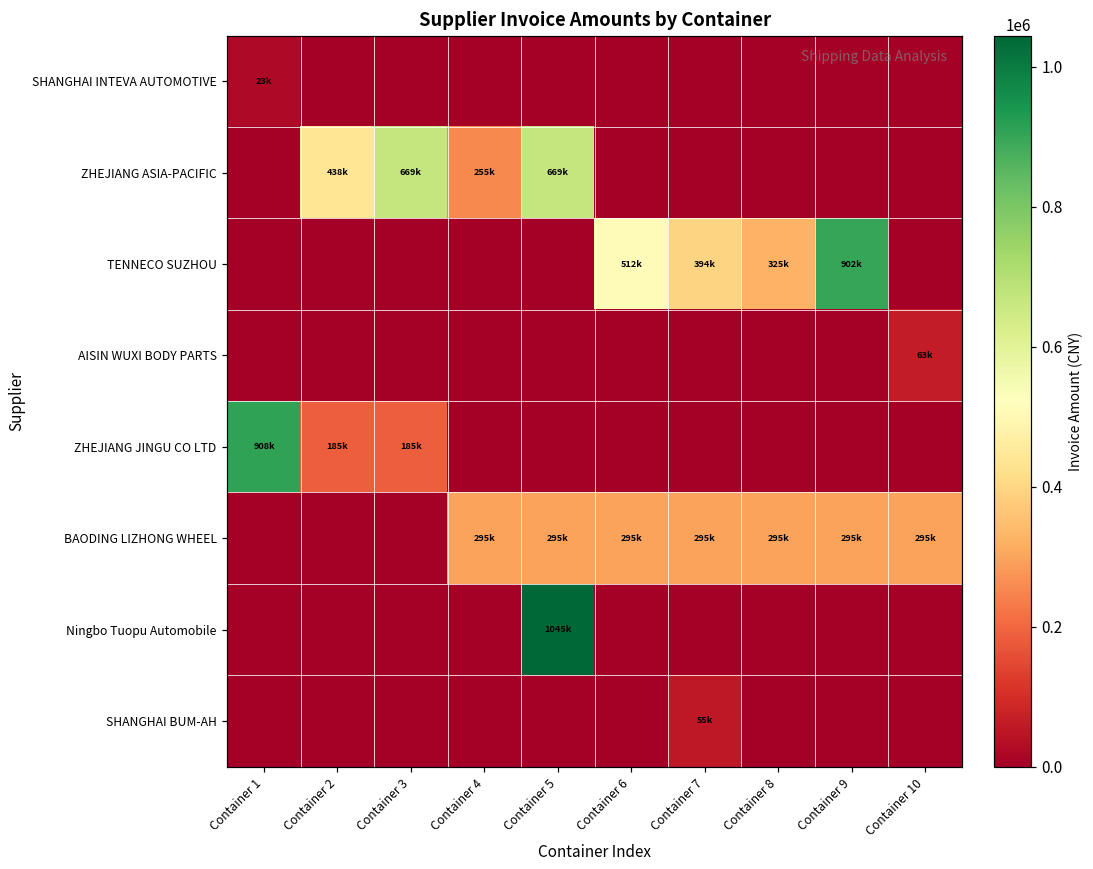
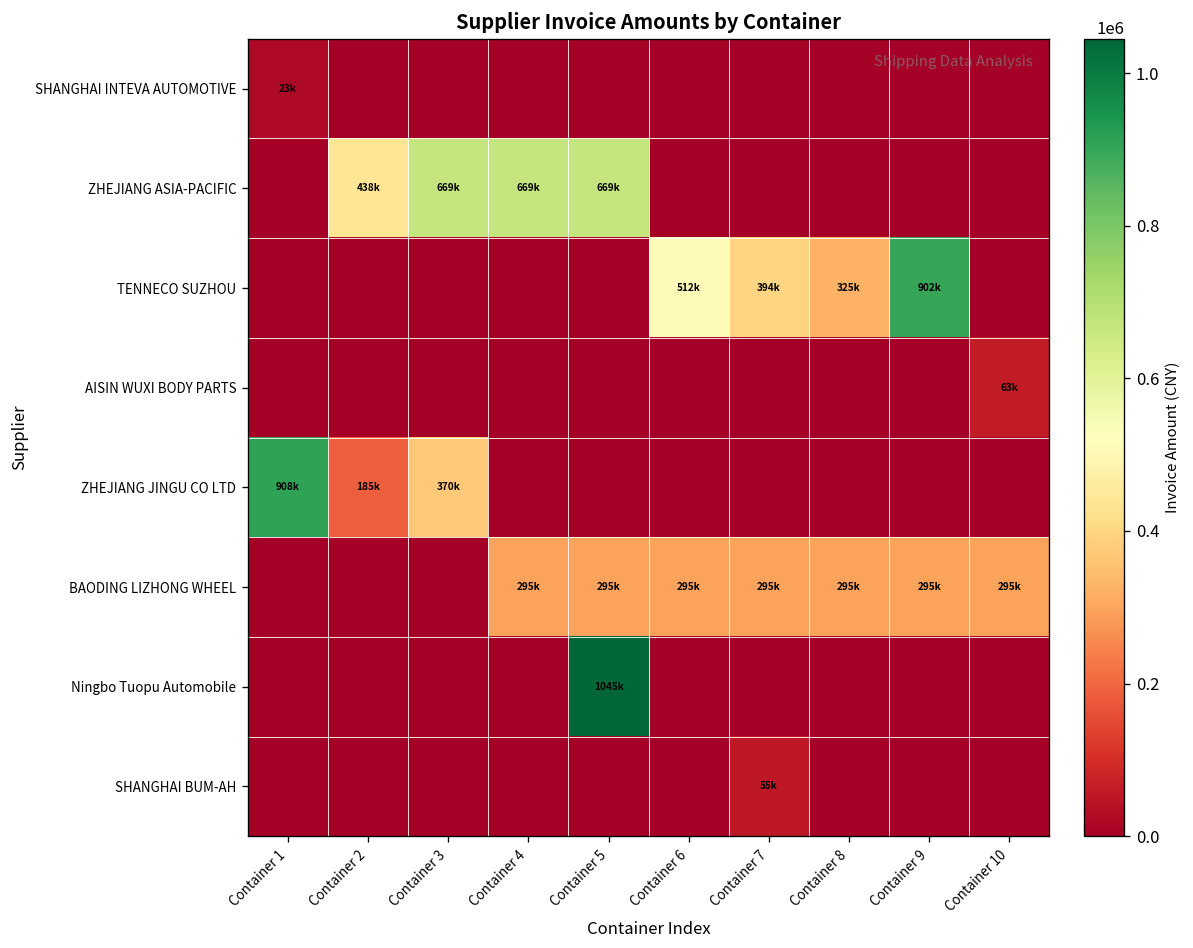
ZHEJIANG ASIA-PACIFIC, Container 4: 255k -> 669k
ZHEJIANG JINGU CO LTD, Container 3: 185k -> 370k
